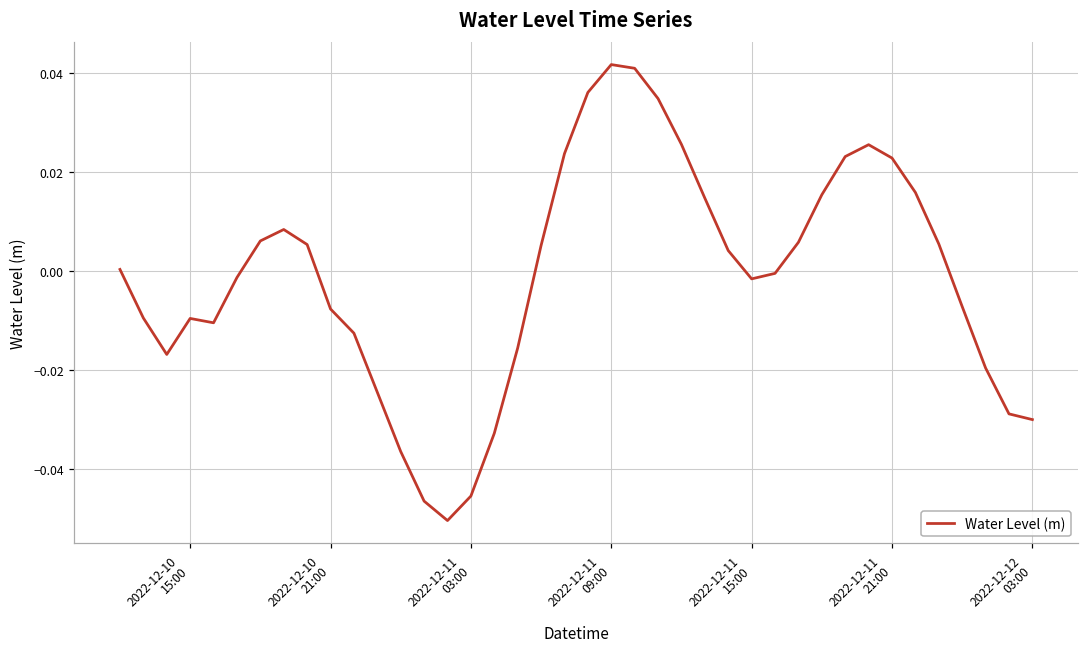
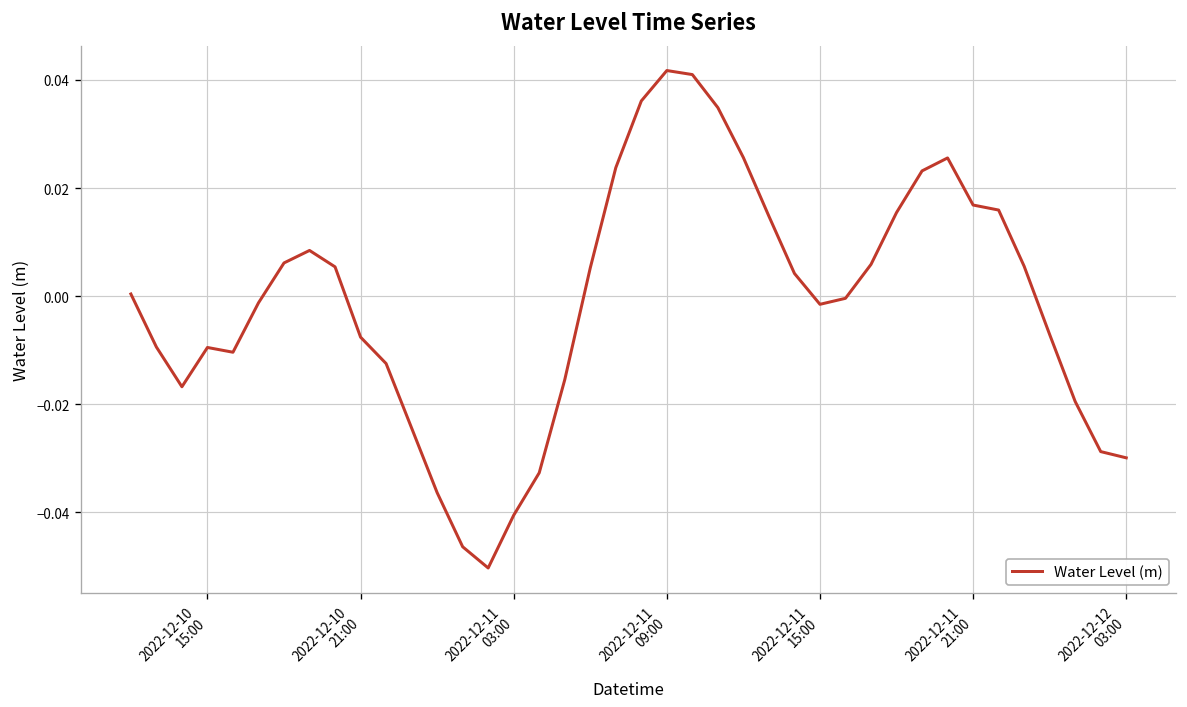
2022-12-11 03:00: -0.045 -> -0.041
2022-12-11 21:00: 0.023 -> 0.017
